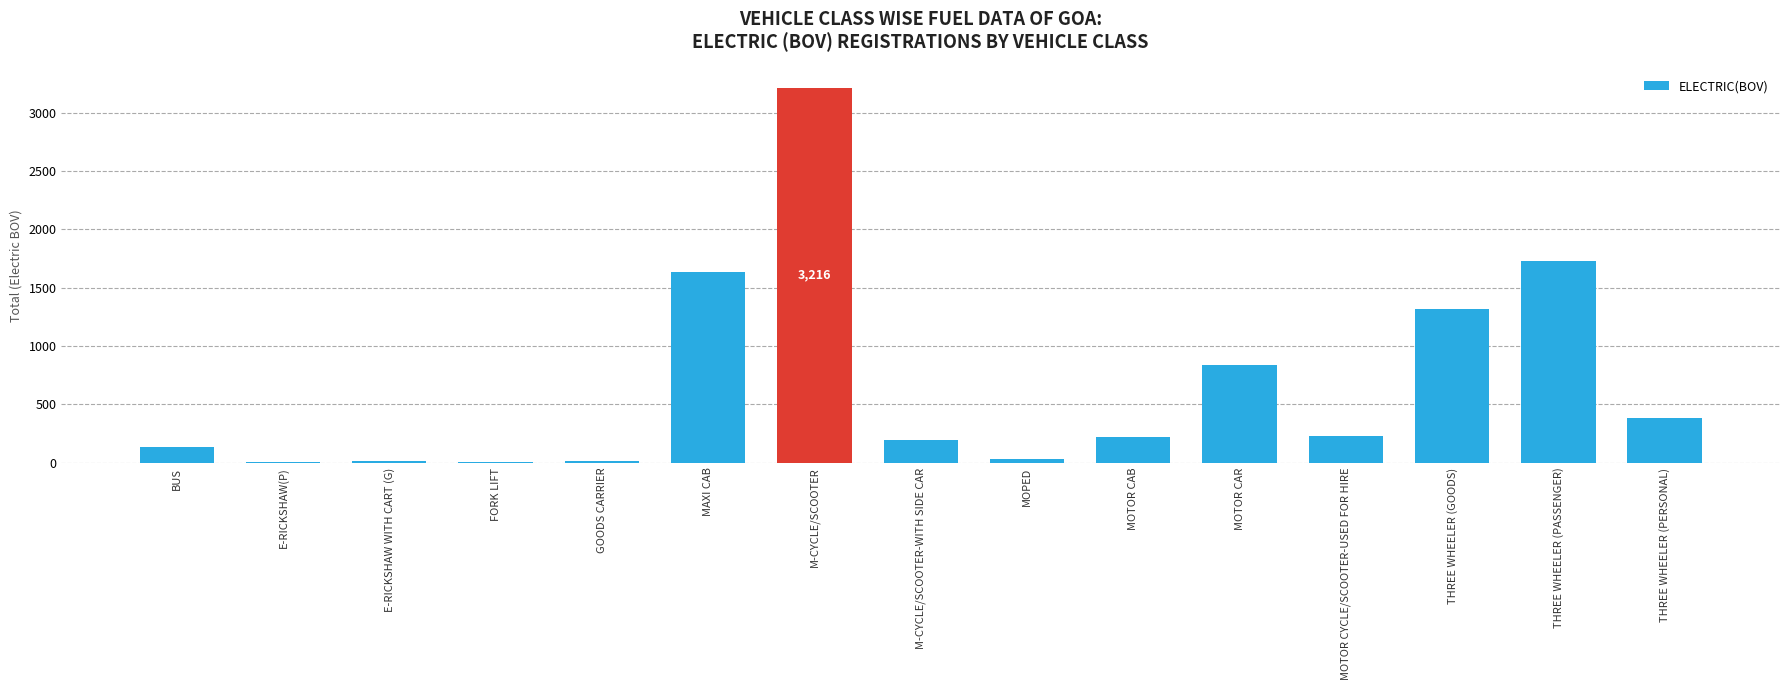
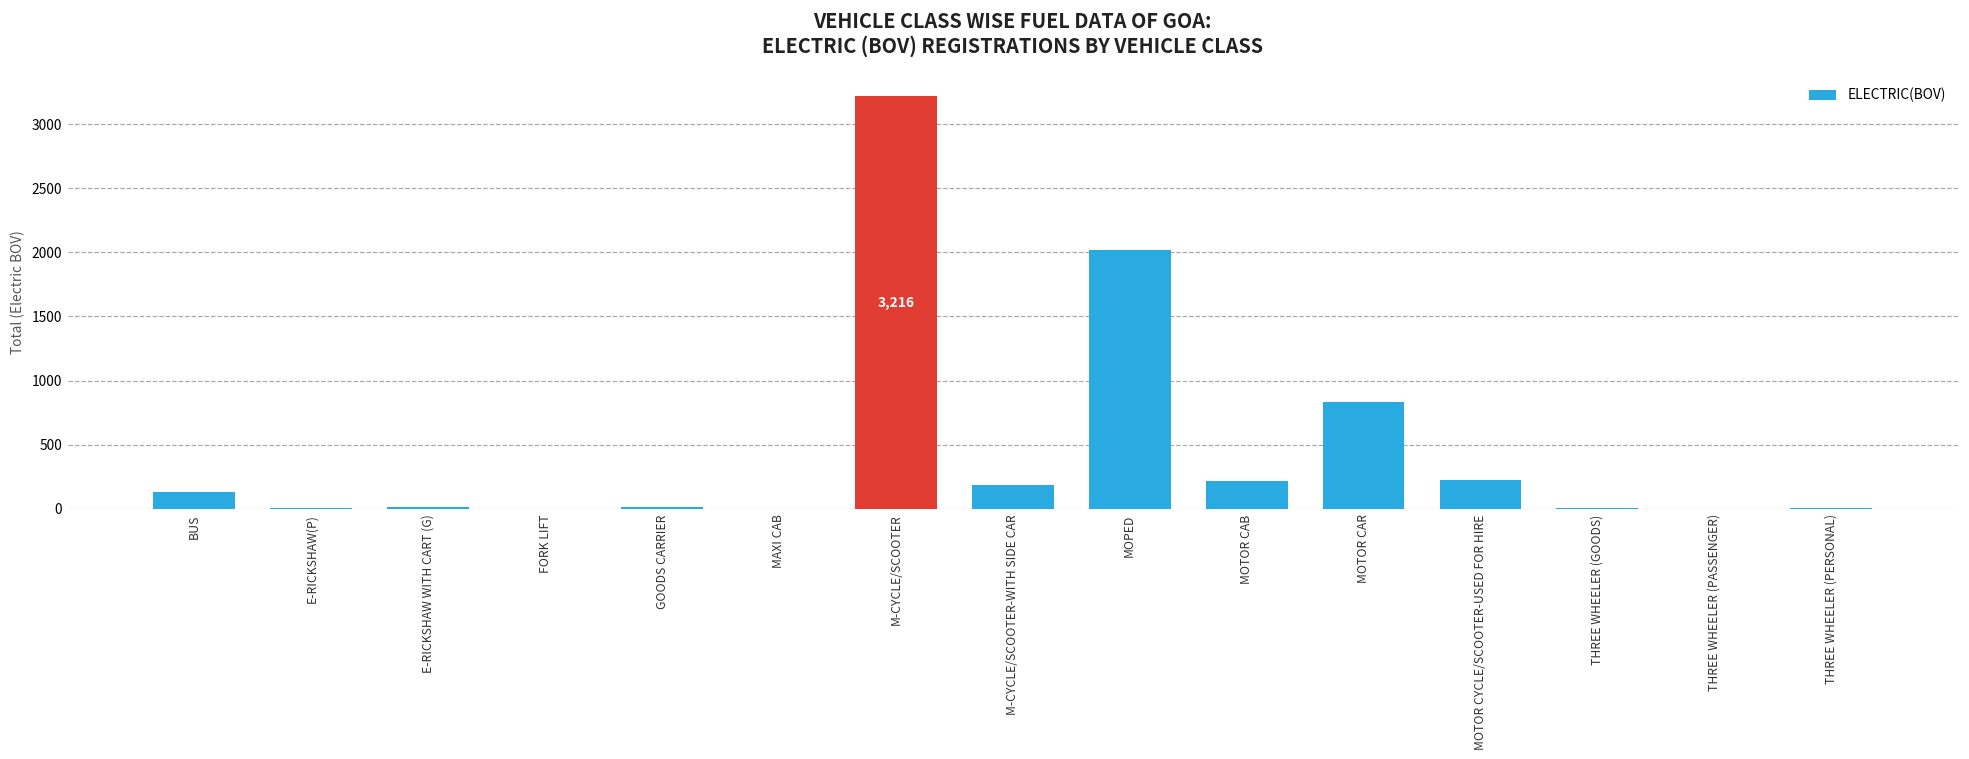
MAXI CAB: 1640 -> 0
MOPED: 30 -> 2020
THREE WHEELER (GOODS): 1310 -> 0
THREE WHEELER (PASSENGER): 1730 -> 0
THREE WHEELER (PERSONAL): 390 -> 0
